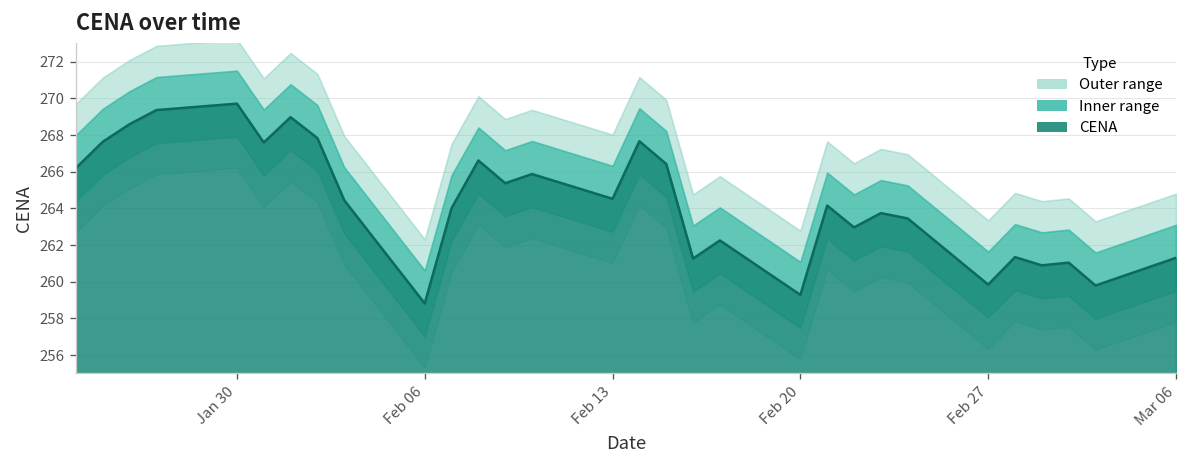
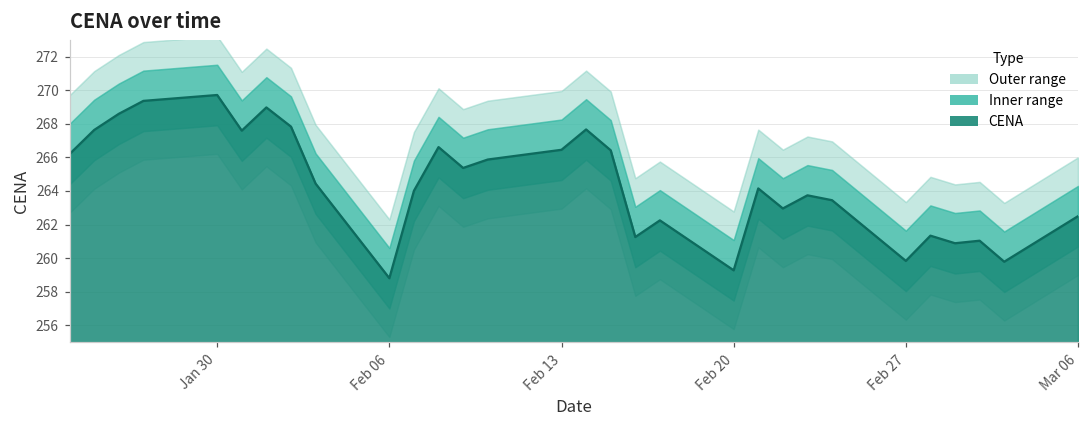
CENA, Feb 13: 264.5 -> 266.5
CENA, Mar 06: 261.3 -> 262.5
